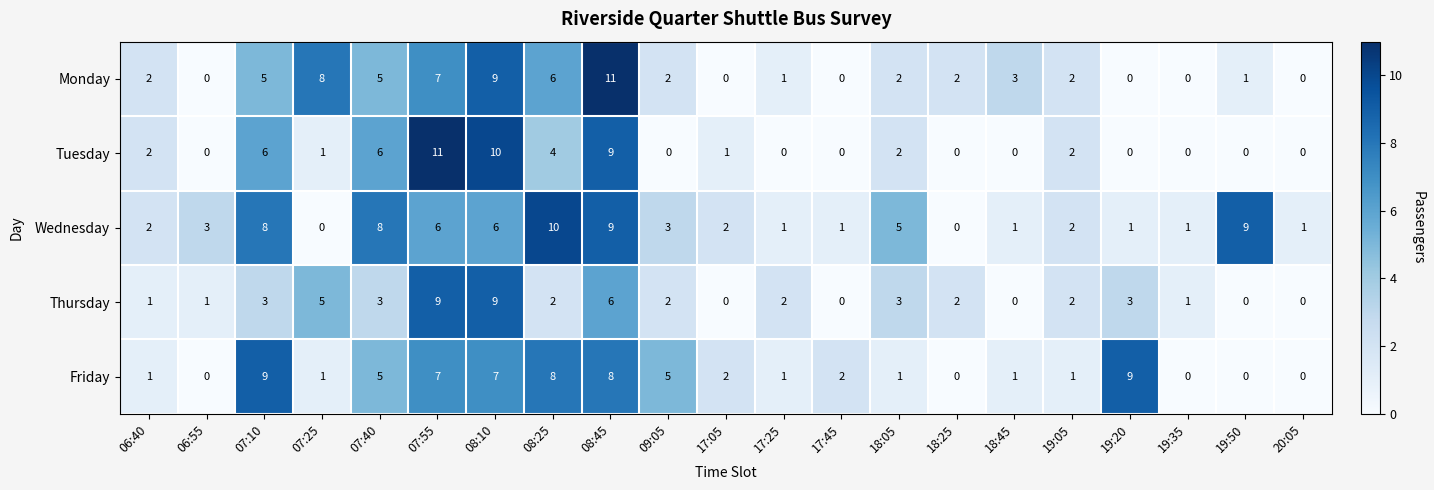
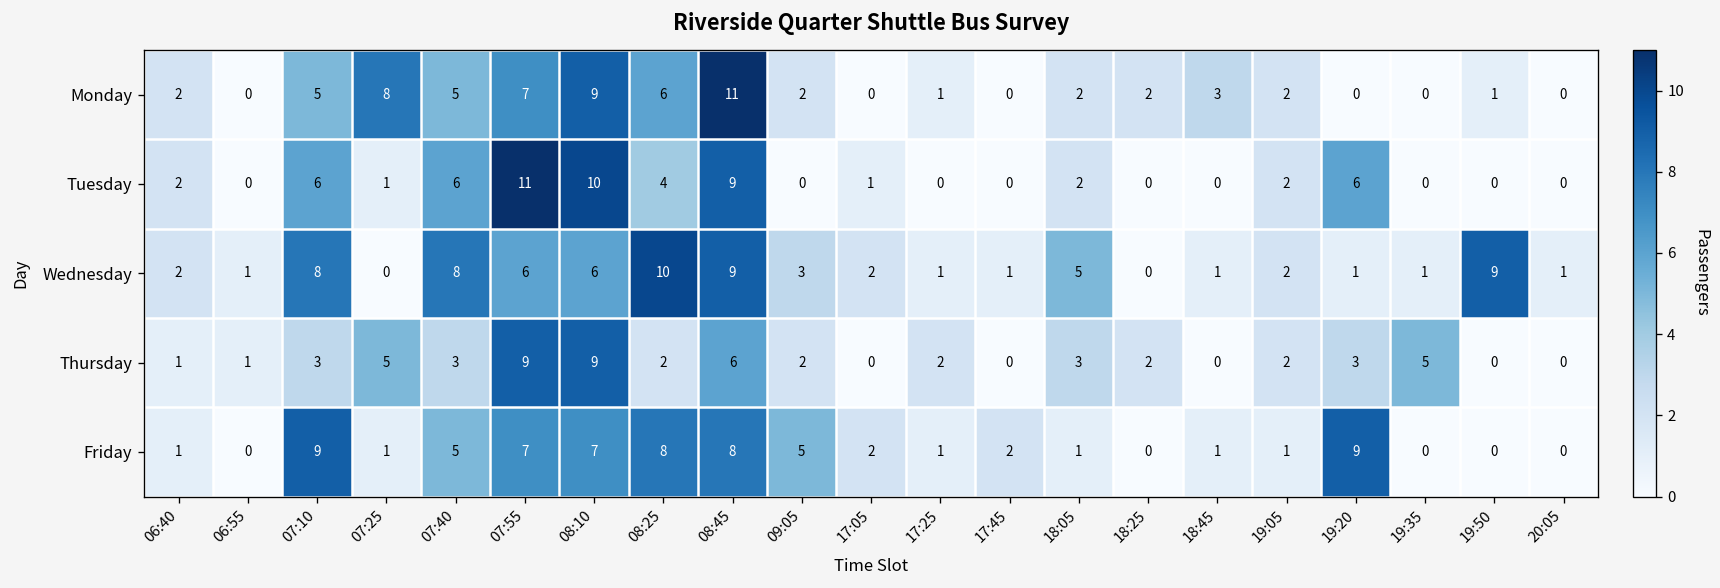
Tuesday, 19:20: 0 -> 6
Wednesday, 06:55: 3 -> 1
Thursday, 19:35: 1 -> 5
